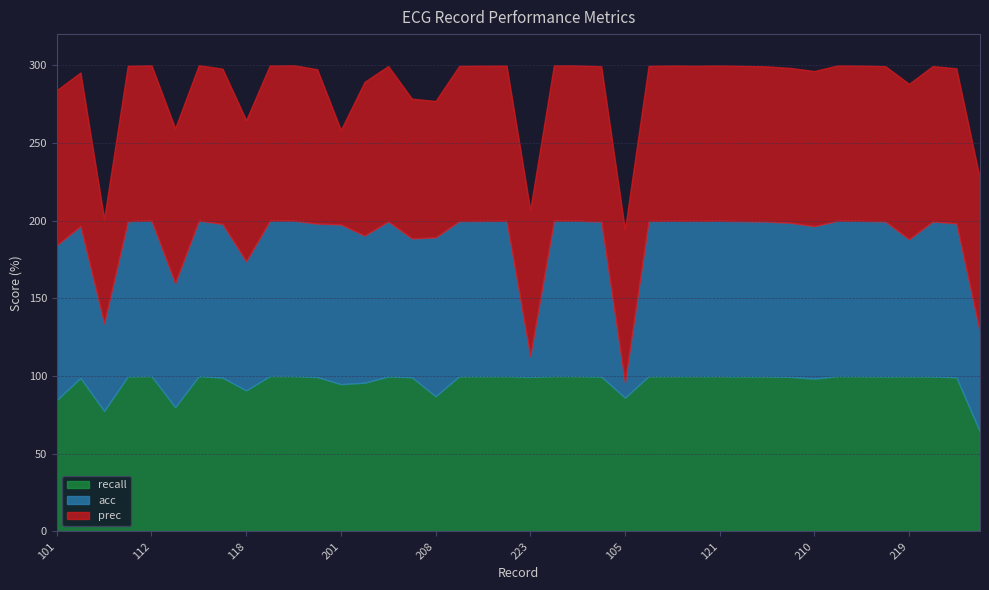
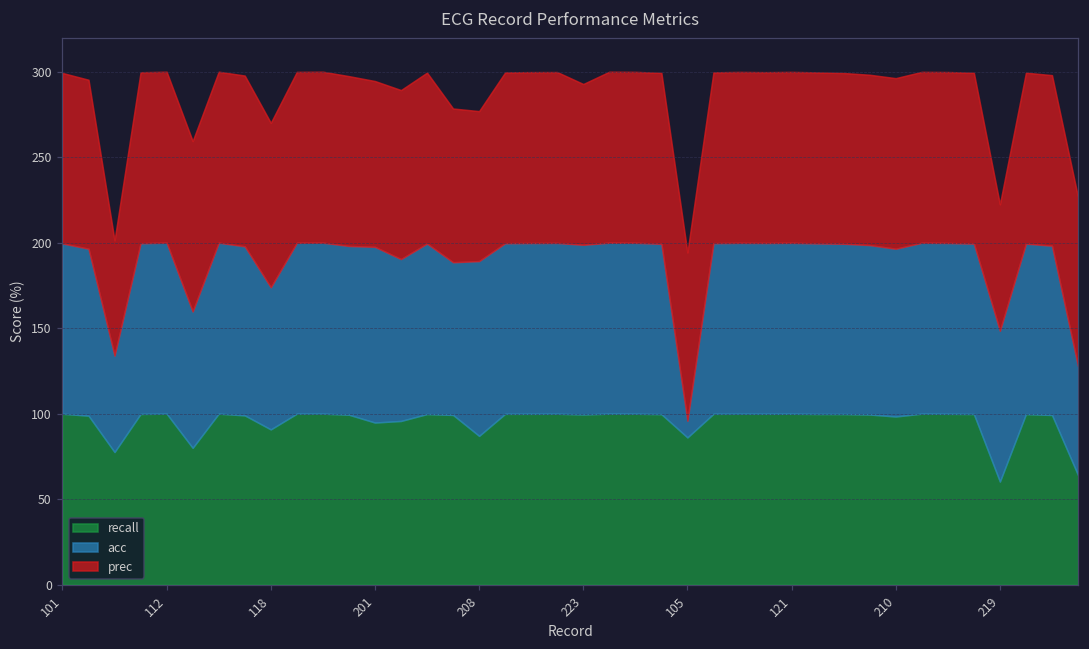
recall, 101: 85 -> 100
prec, 118: 91 -> 96
prec, 201: 61 -> 97
acc, 223: 13 -> 99
recall, 219: 100 -> 60
prec, 219: 100 -> 74
